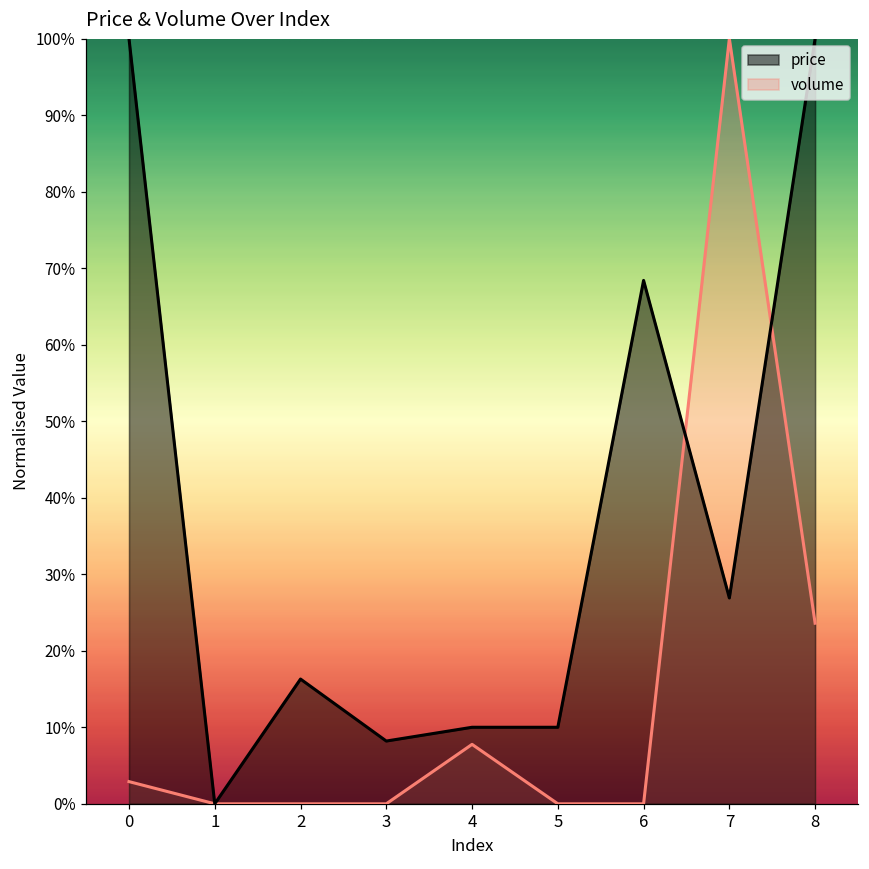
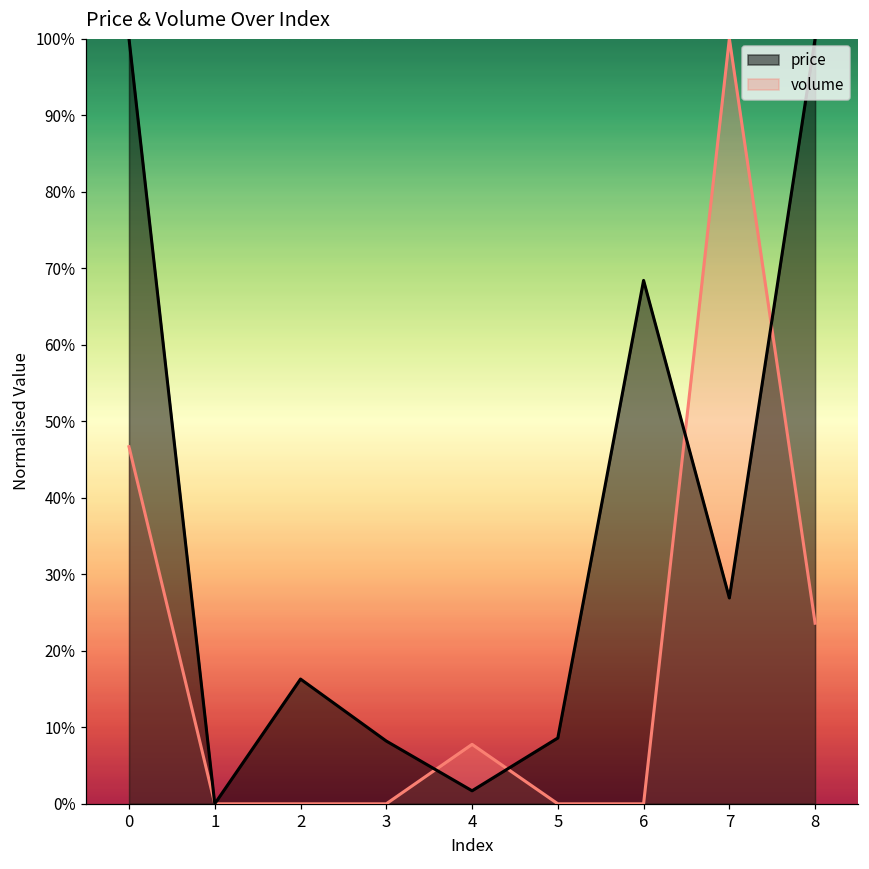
volume, 0: 3% -> 47%
price, 4: 10% -> 2%
price, 5: 10% -> 9%
